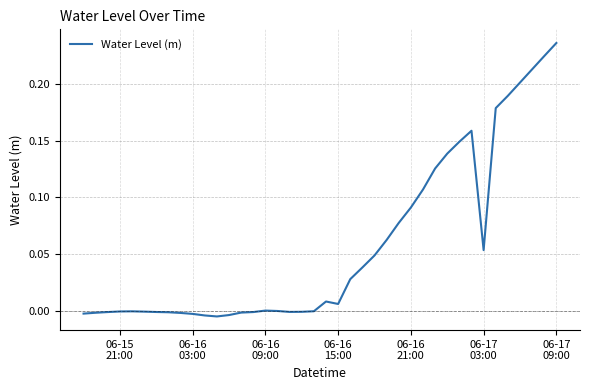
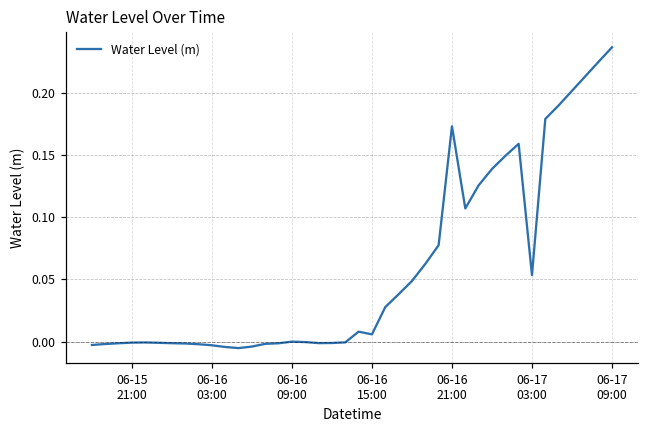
06-16 21:00: 0.091 -> 0.173
